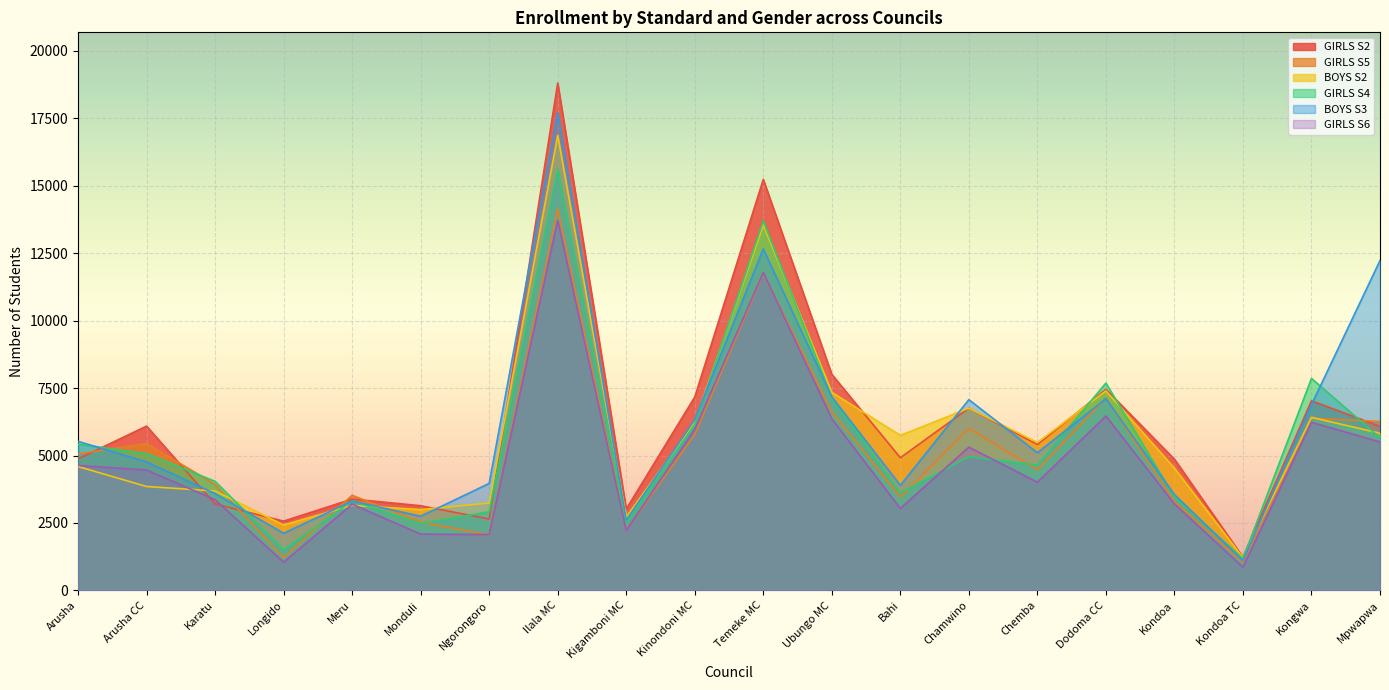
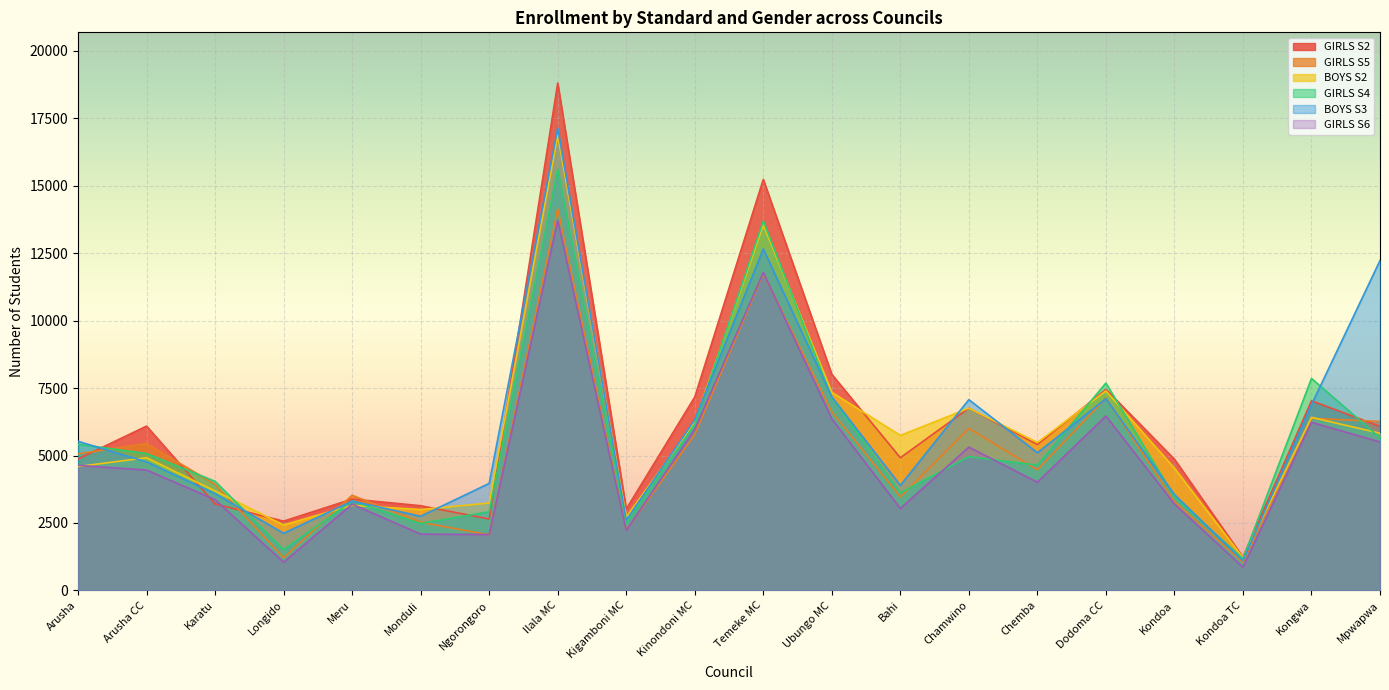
BOYS S2, Arusha CC: 3900 -> 4900
BOYS S3, Ilala MC: 17700 -> 17100
